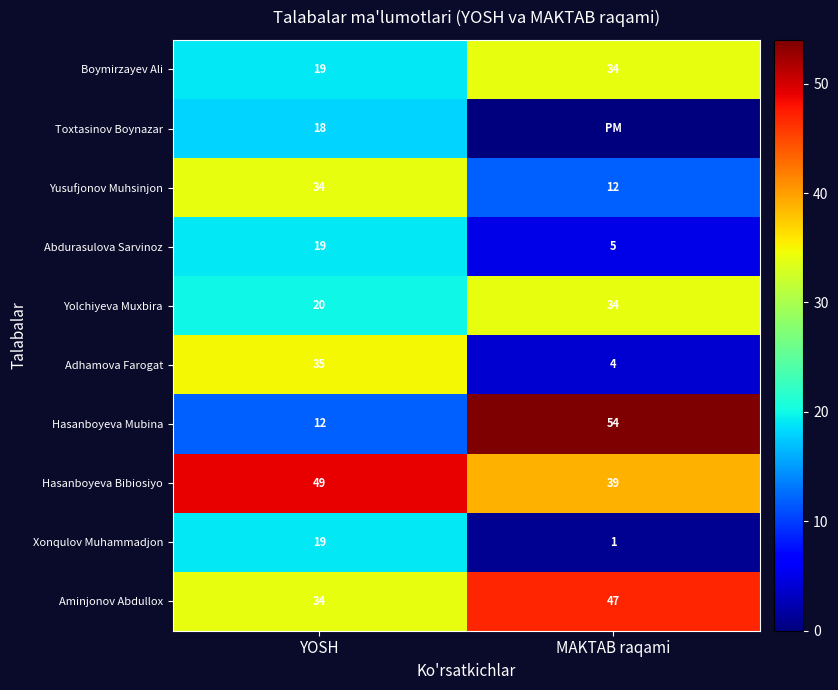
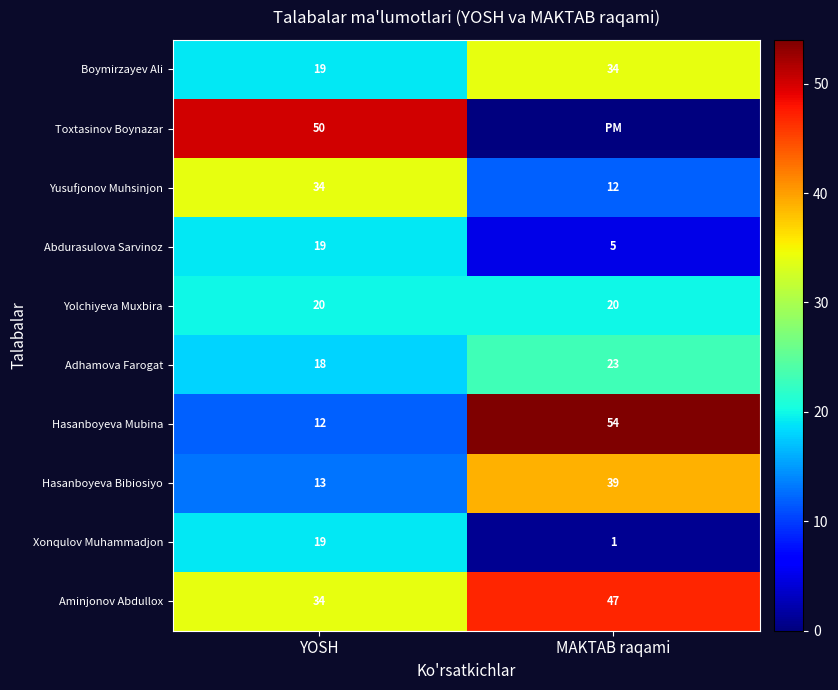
Toxtasinov Boynazar, YOSH: 18 -> 50
Yolchiyeva Muxbira, MAKTAB raqami: 34 -> 20
Adhamova Farogat, YOSH: 35 -> 18
Adhamova Farogat, MAKTAB raqami: 4 -> 23
Hasanboyeva Bibiosiyo, YOSH: 49 -> 13
